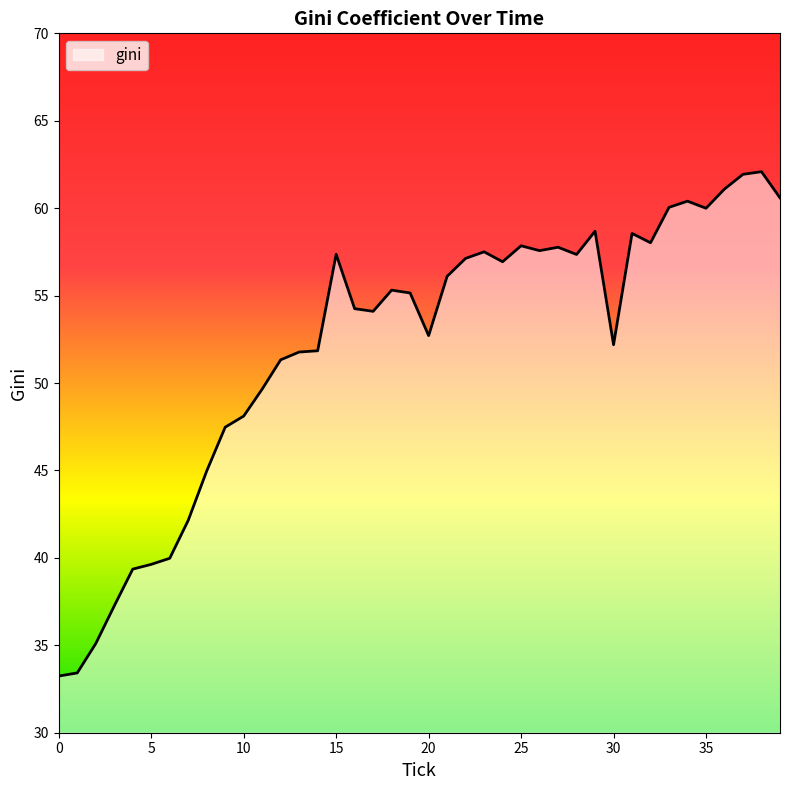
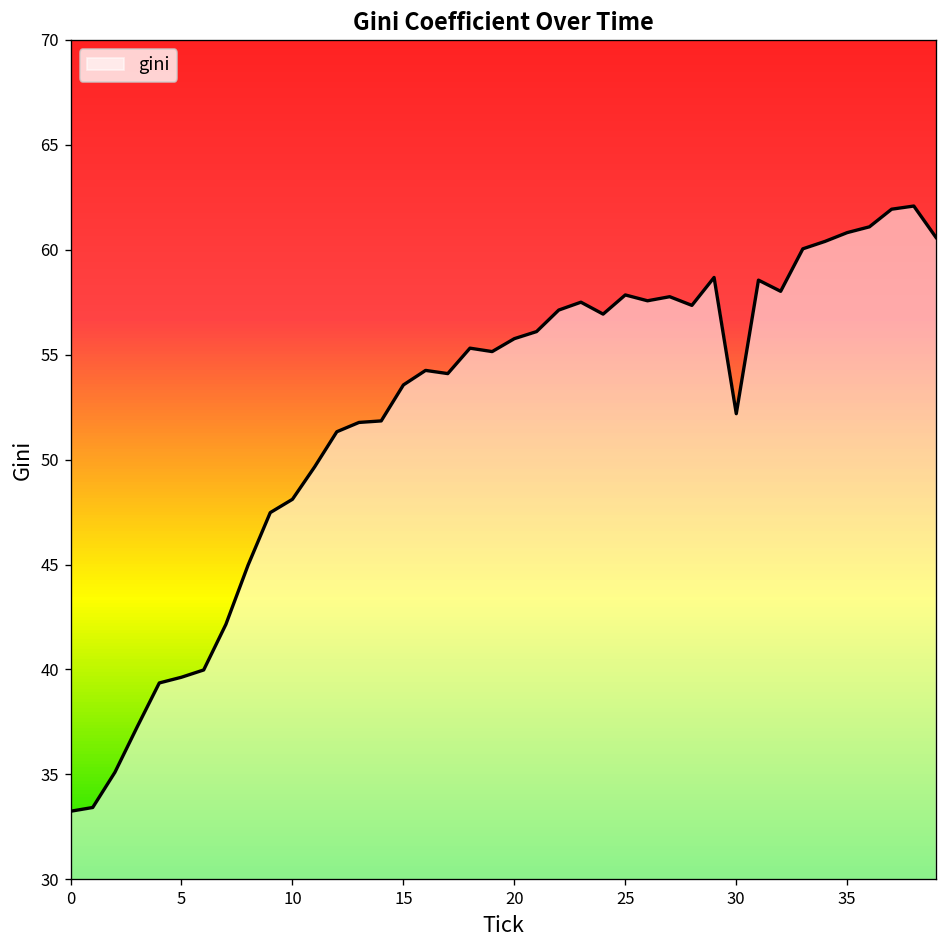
15: 57.4 -> 53.6
20: 52.7 -> 55.8
35: 60.0 -> 60.8
